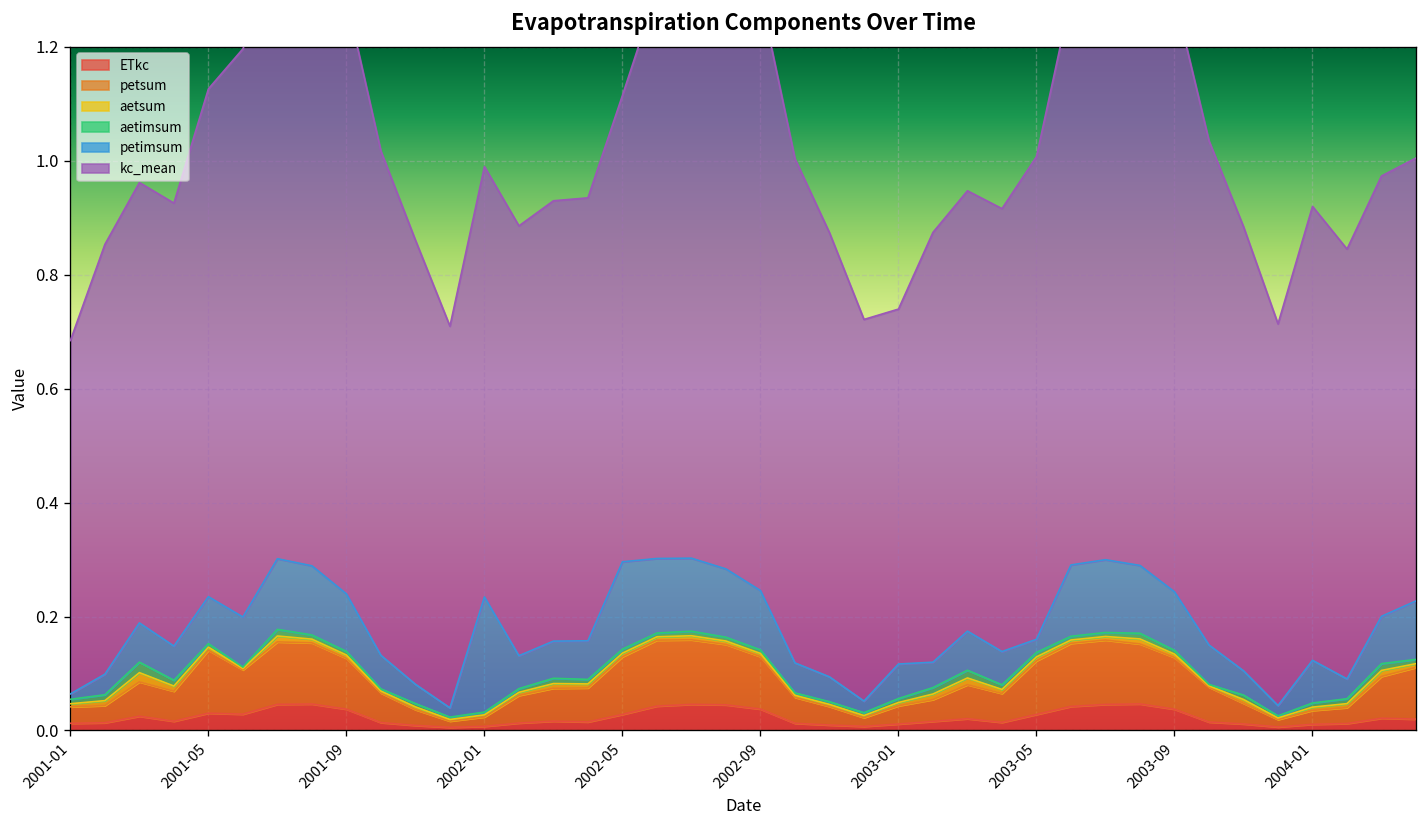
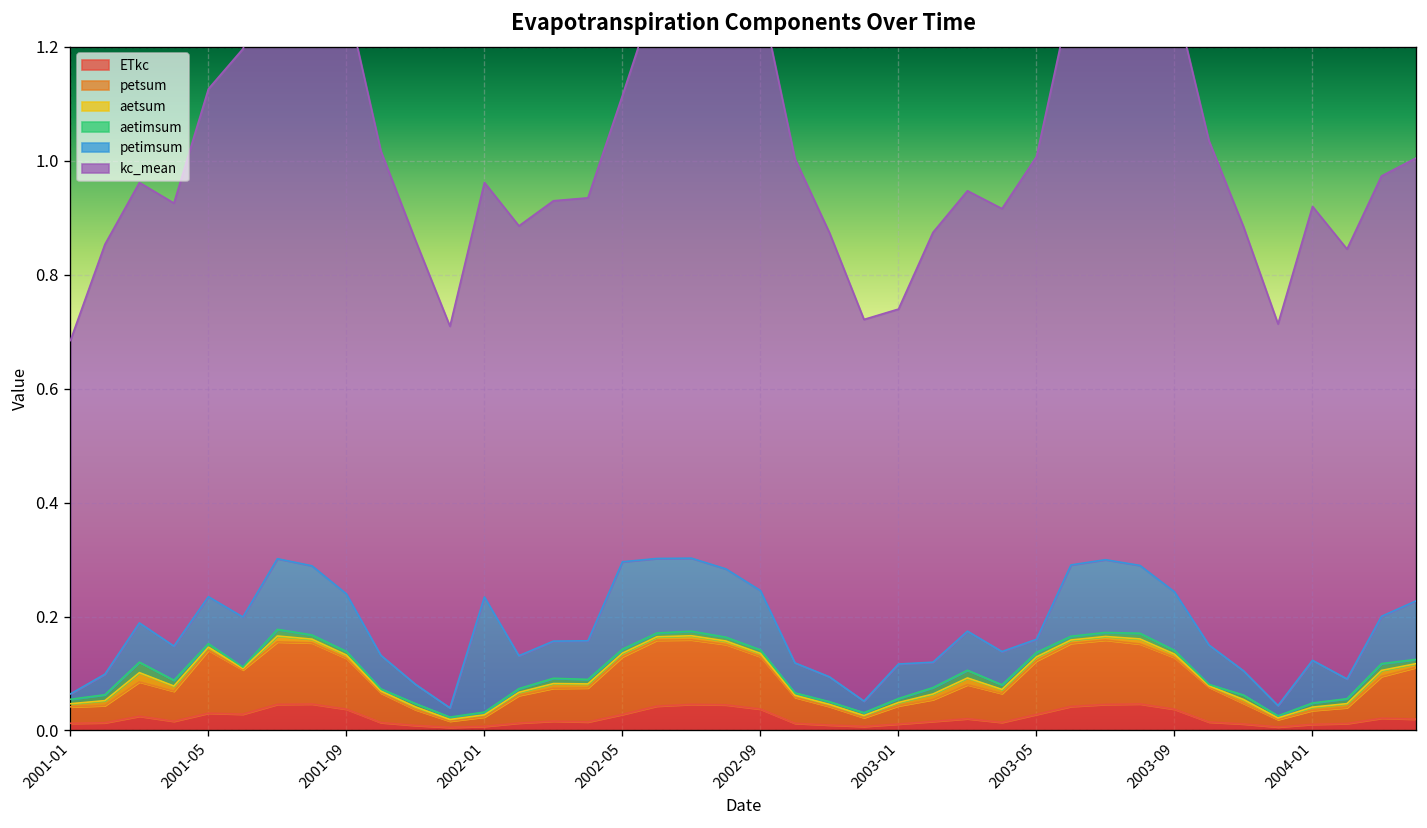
kc_mean, 2002-01: 0.76 -> 0.73
